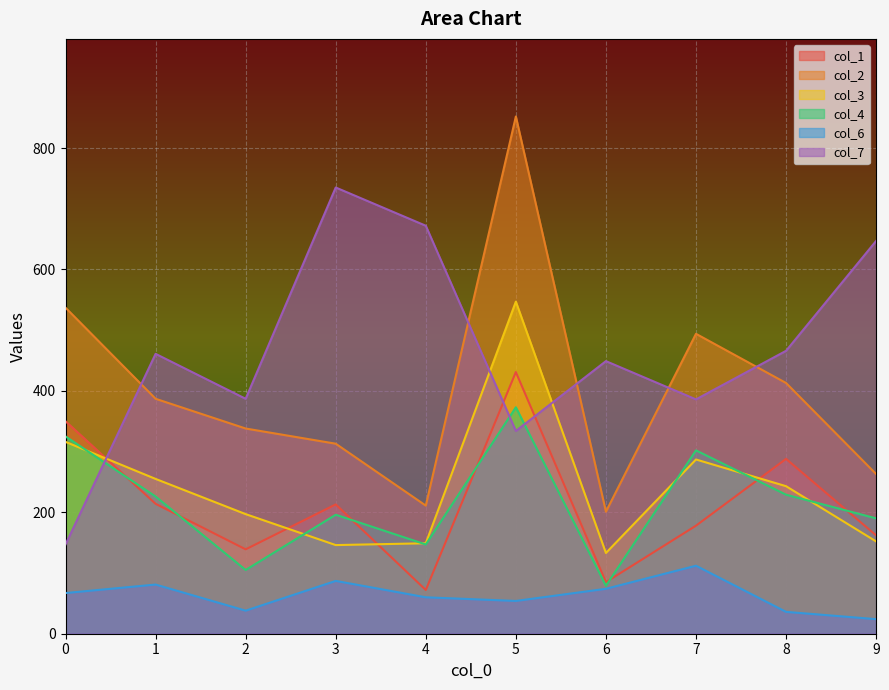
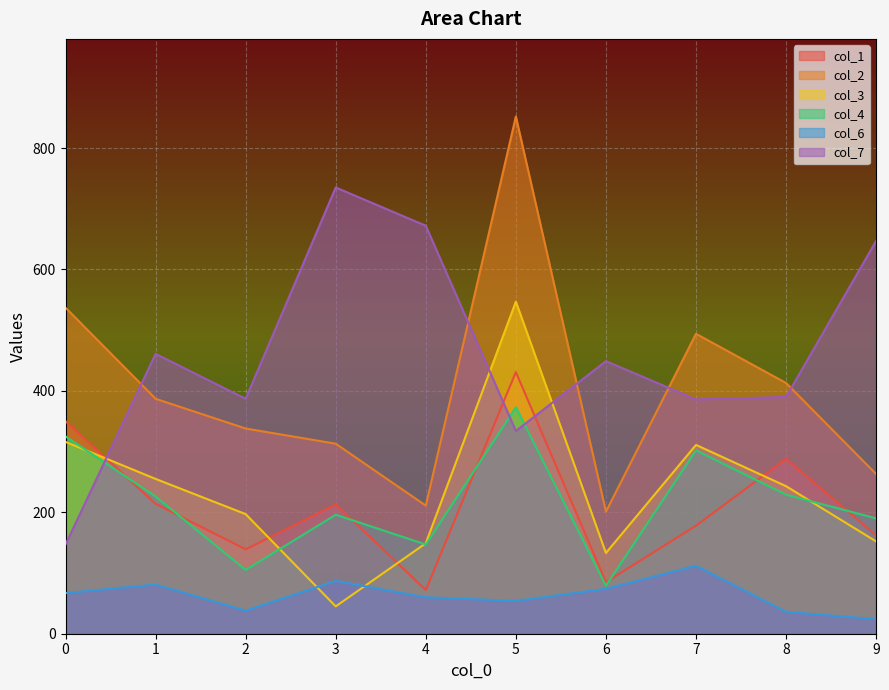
col_3, 3: 150 -> 50
col_3, 7: 290 -> 310
col_7, 8: 470 -> 390
